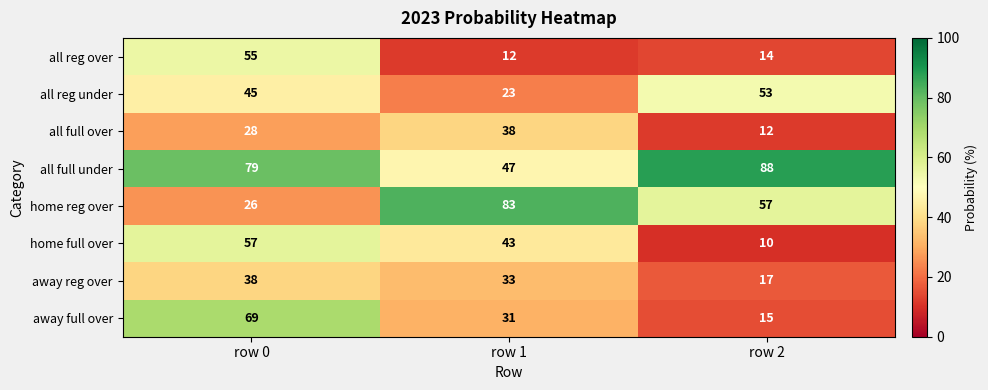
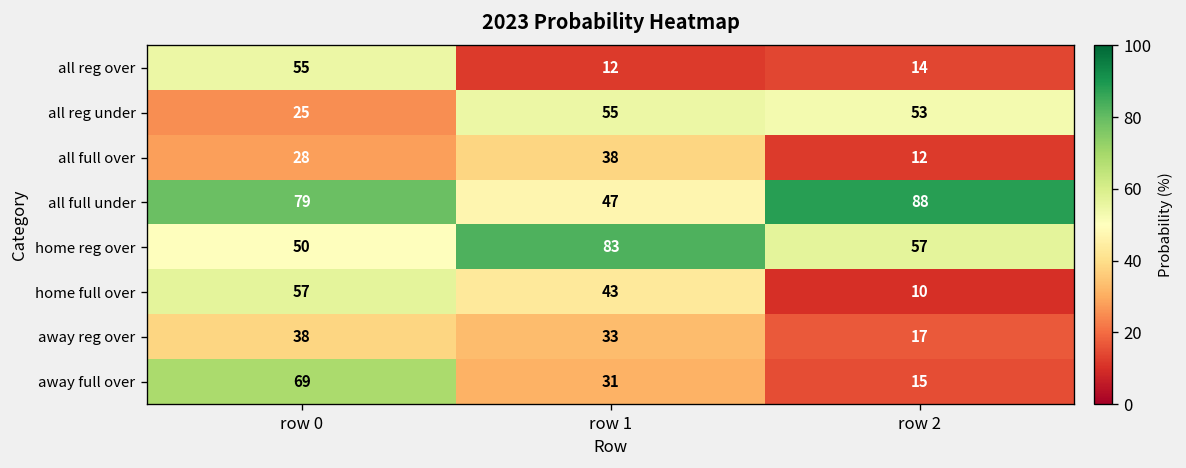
all reg under, row 0: 45 -> 25
all reg under, row 1: 23 -> 55
home reg over, row 0: 26 -> 50
